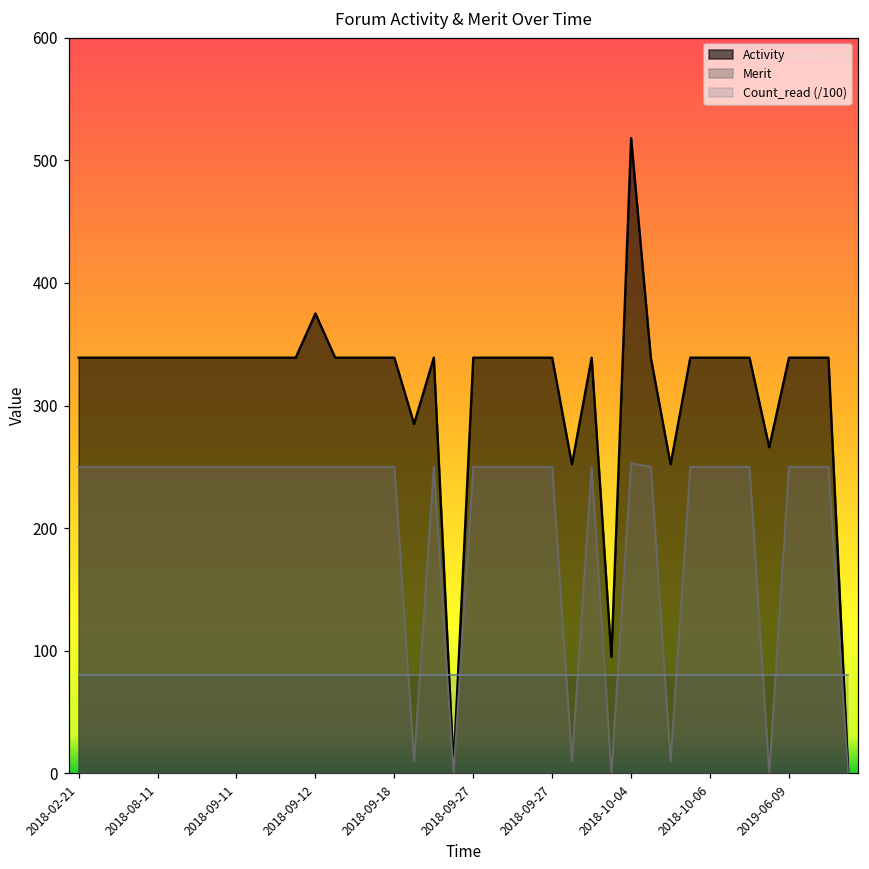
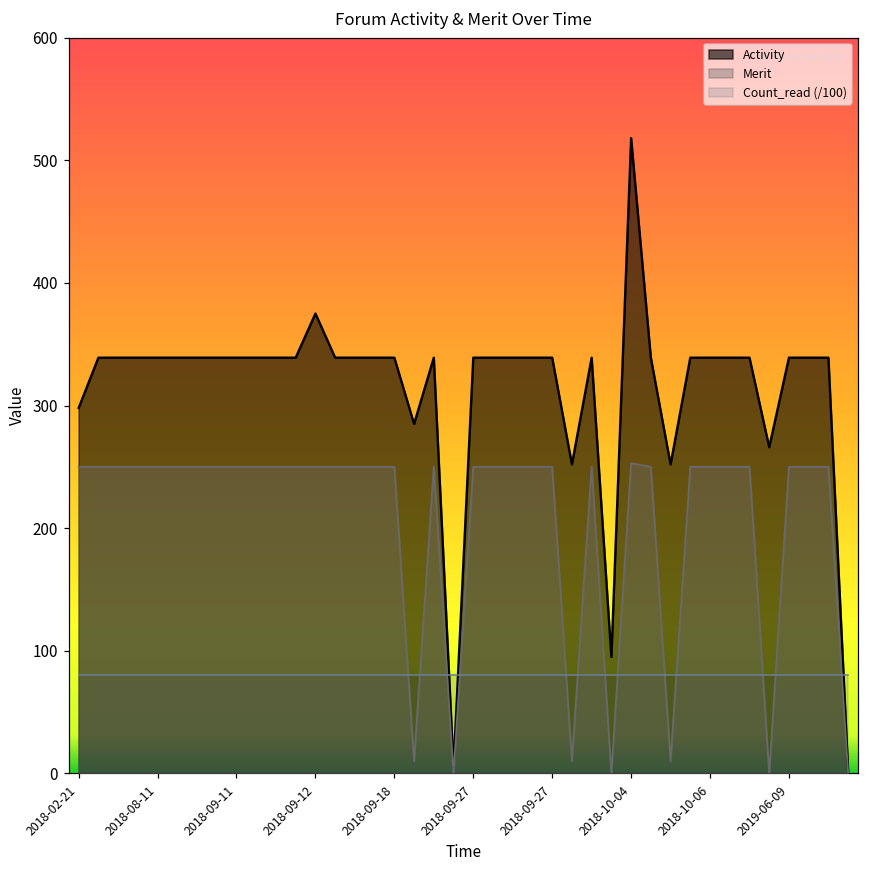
Activity, 2018-02-21: 339 -> 298
